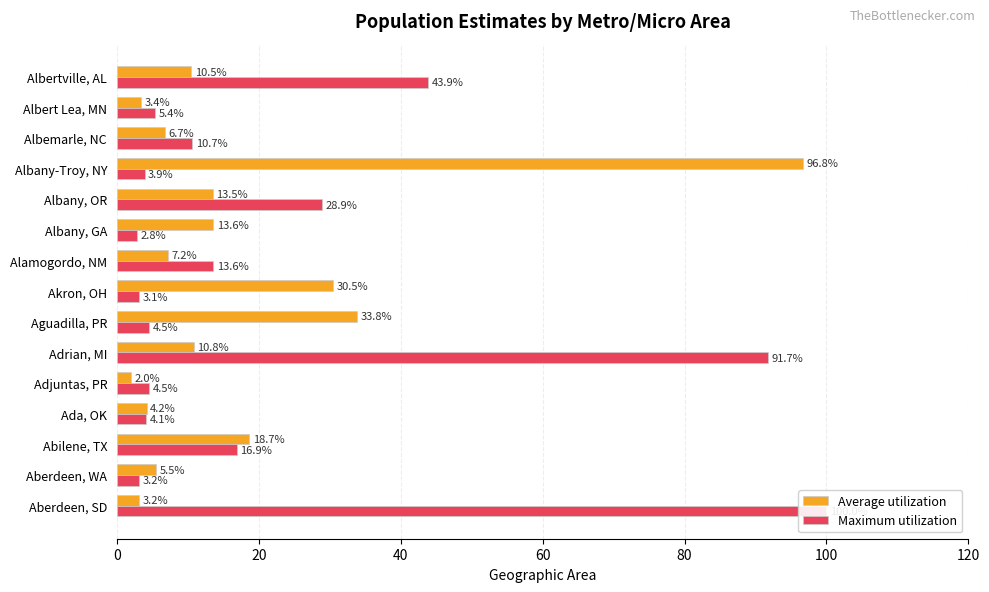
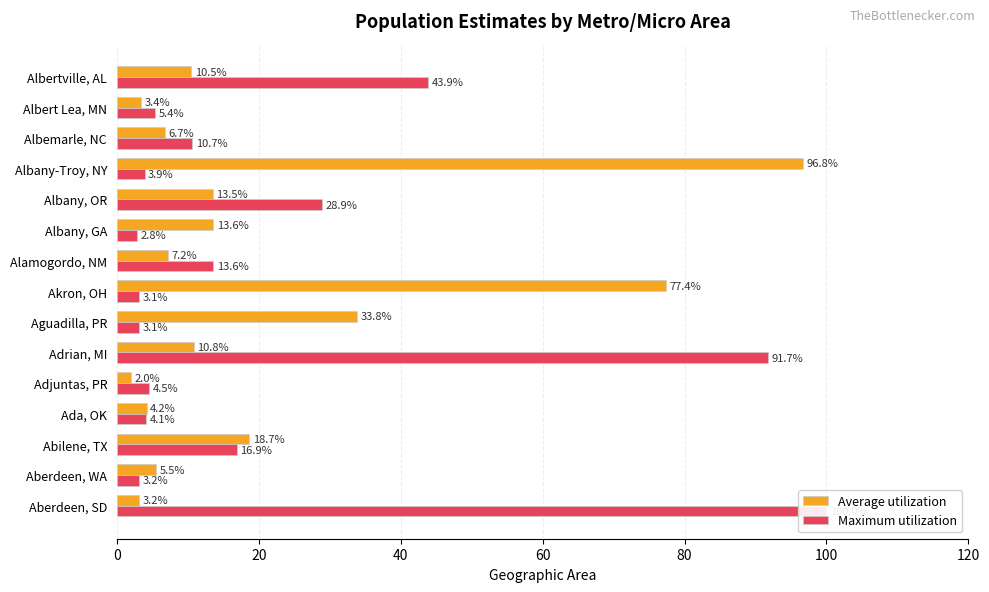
Average utilization, Akron, OH: 30.5% -> 77.4%
Maximum utilization, Aguadilla, PR: 4.5% -> 3.1%
